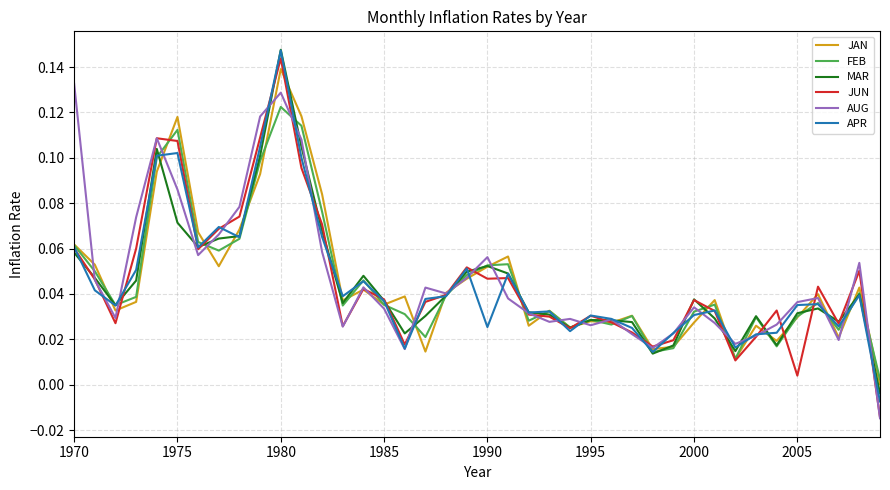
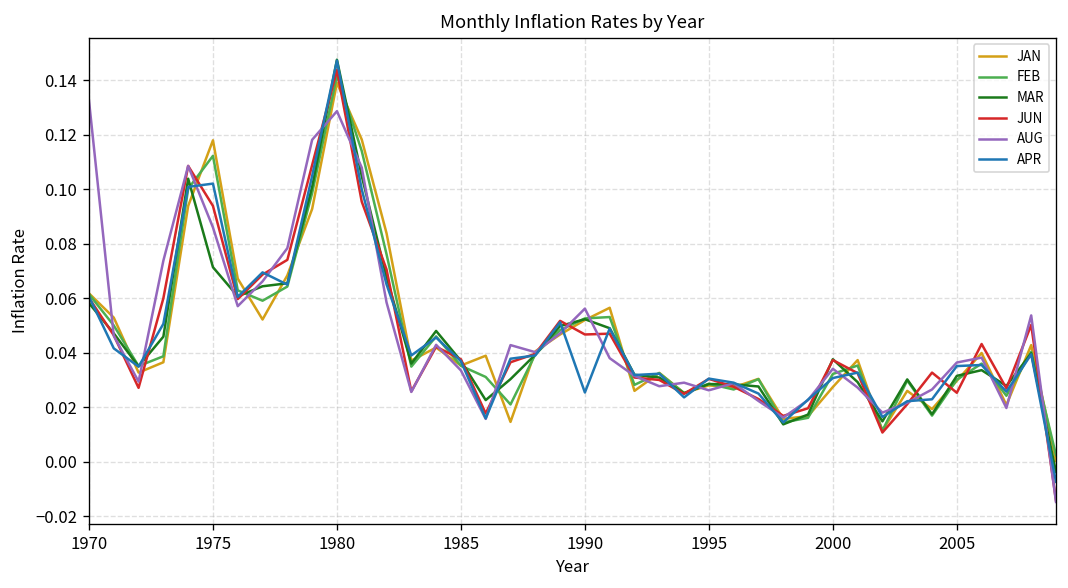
JUN, 1975: 0.107 -> 0.094
FEB, 1980: 0.122 -> 0.142
JUN, 2005: 0.004 -> 0.025
